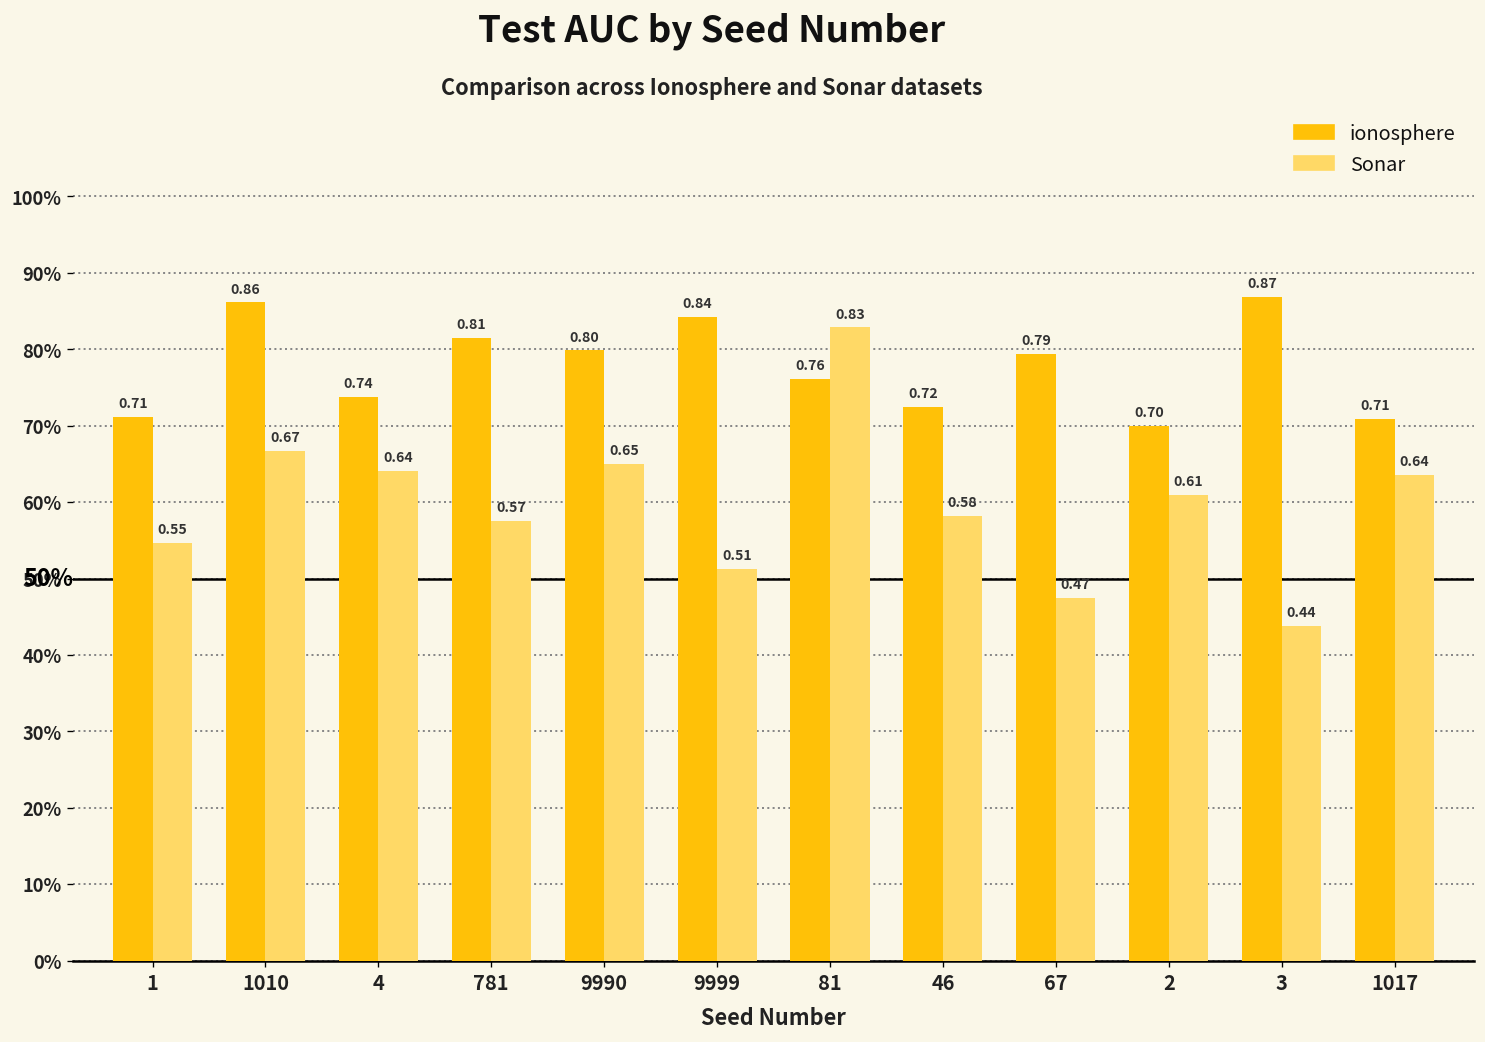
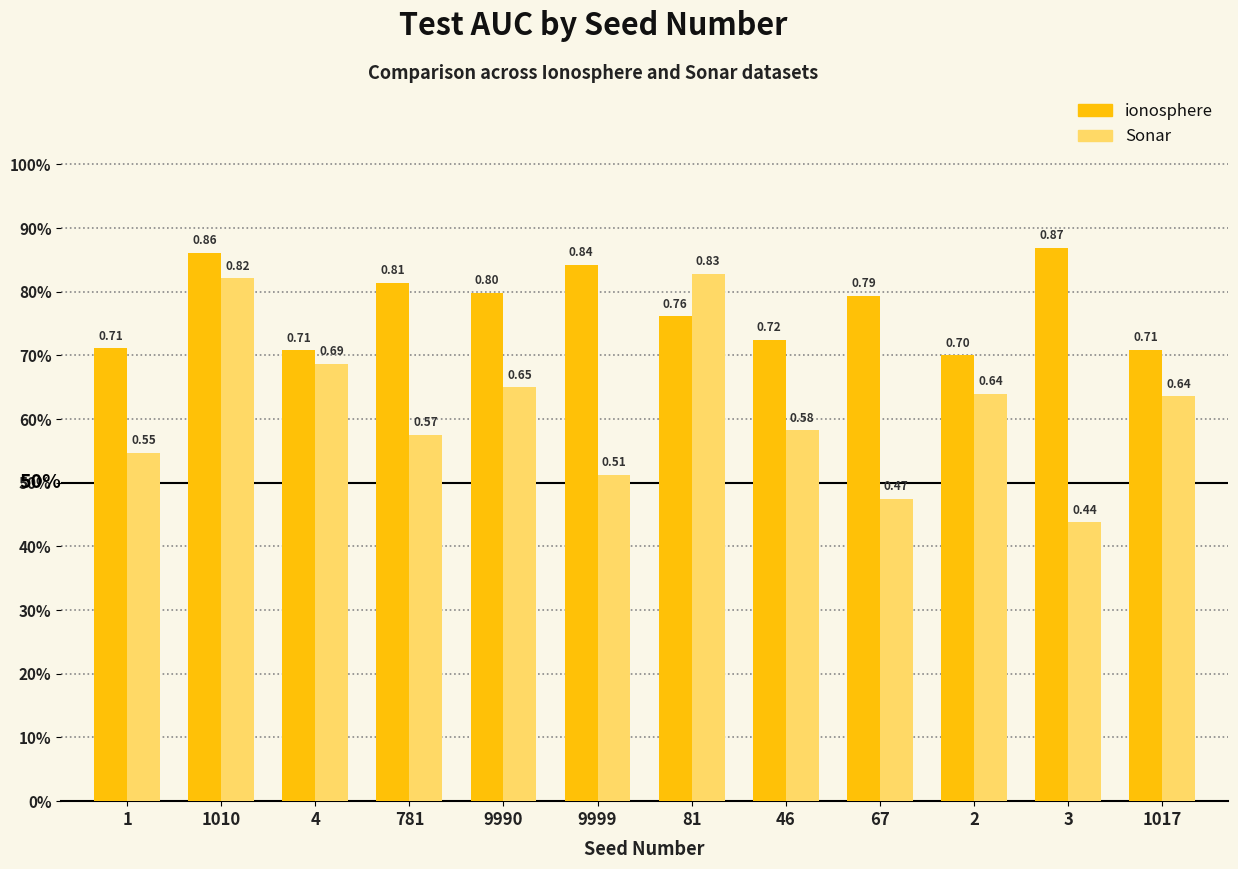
Sonar, 1010: 0.67 -> 0.82
ionosphere, 4: 0.74 -> 0.71
Sonar, 4: 0.64 -> 0.69
Sonar, 2: 0.61 -> 0.64
